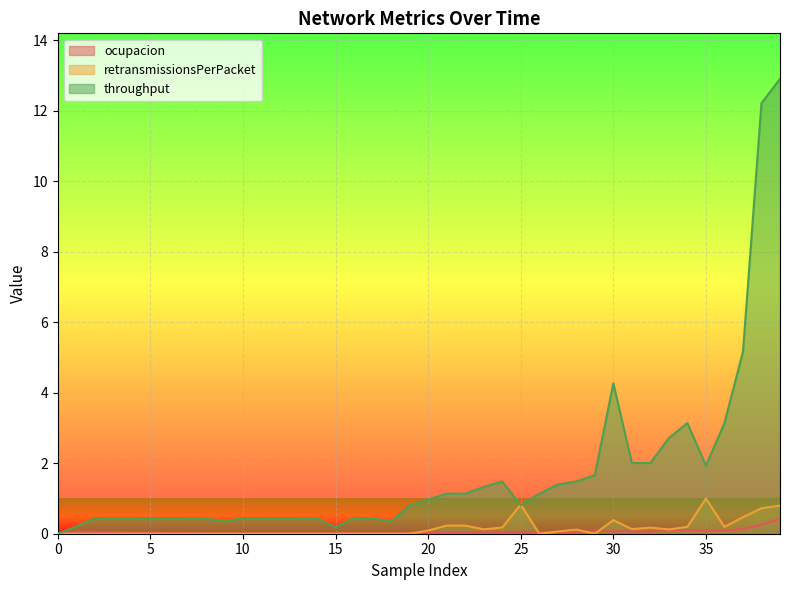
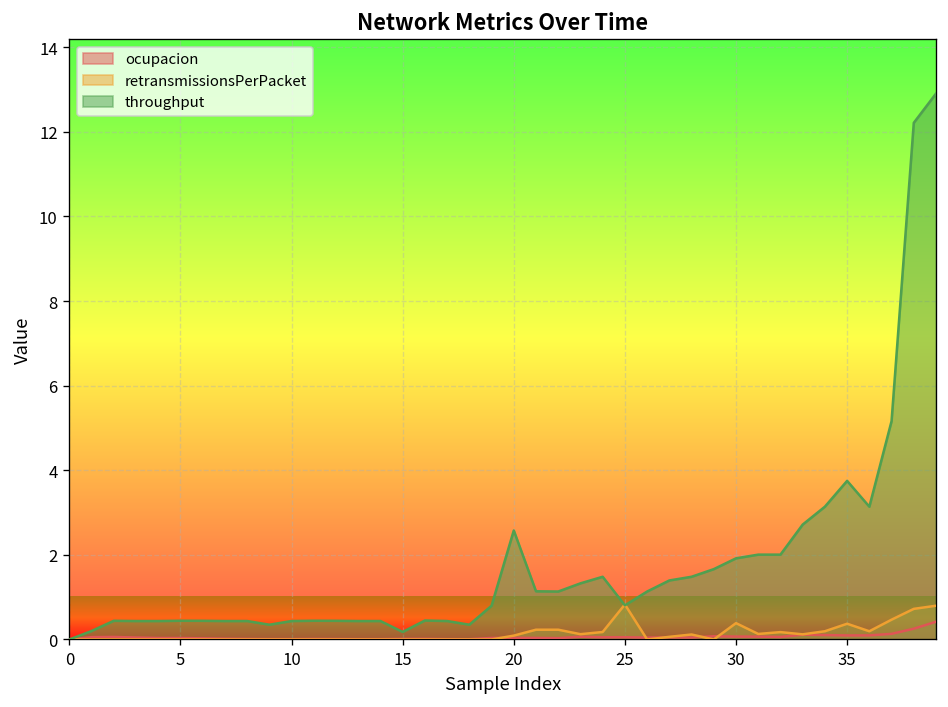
throughput, 20: 1.0 -> 2.6
throughput, 30: 4.3 -> 1.9
retransmissionsPerPacket, 35: 1.0 -> 0.4
throughput, 35: 1.9 -> 3.7
